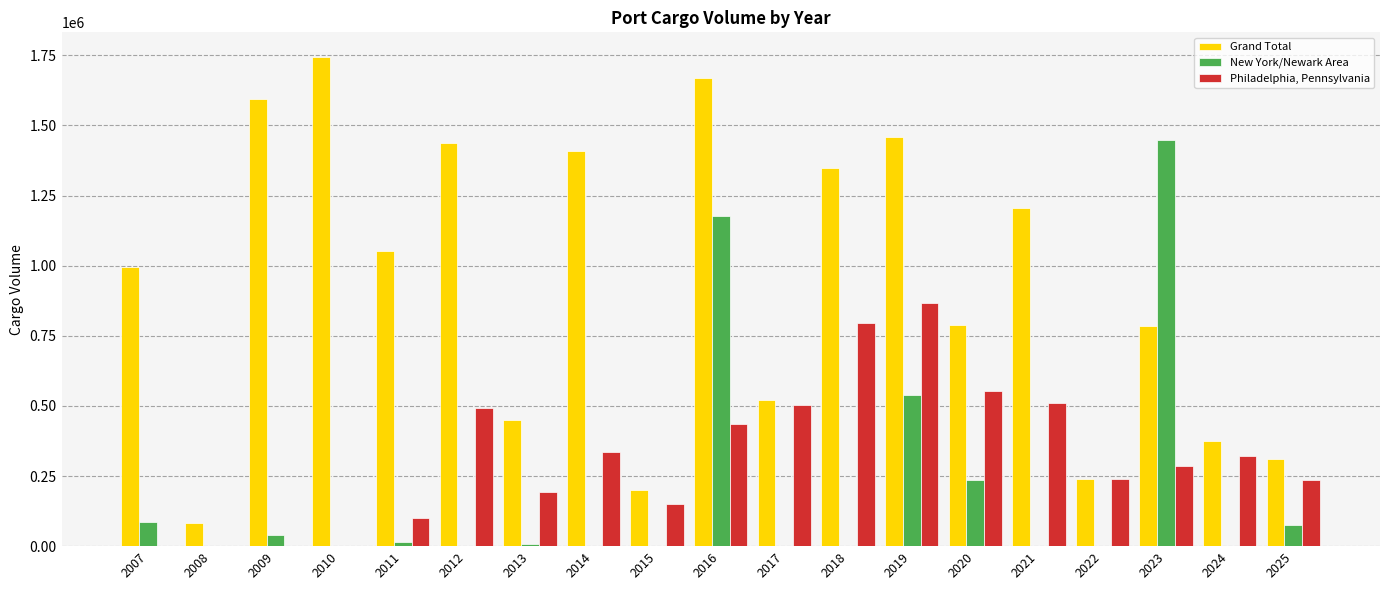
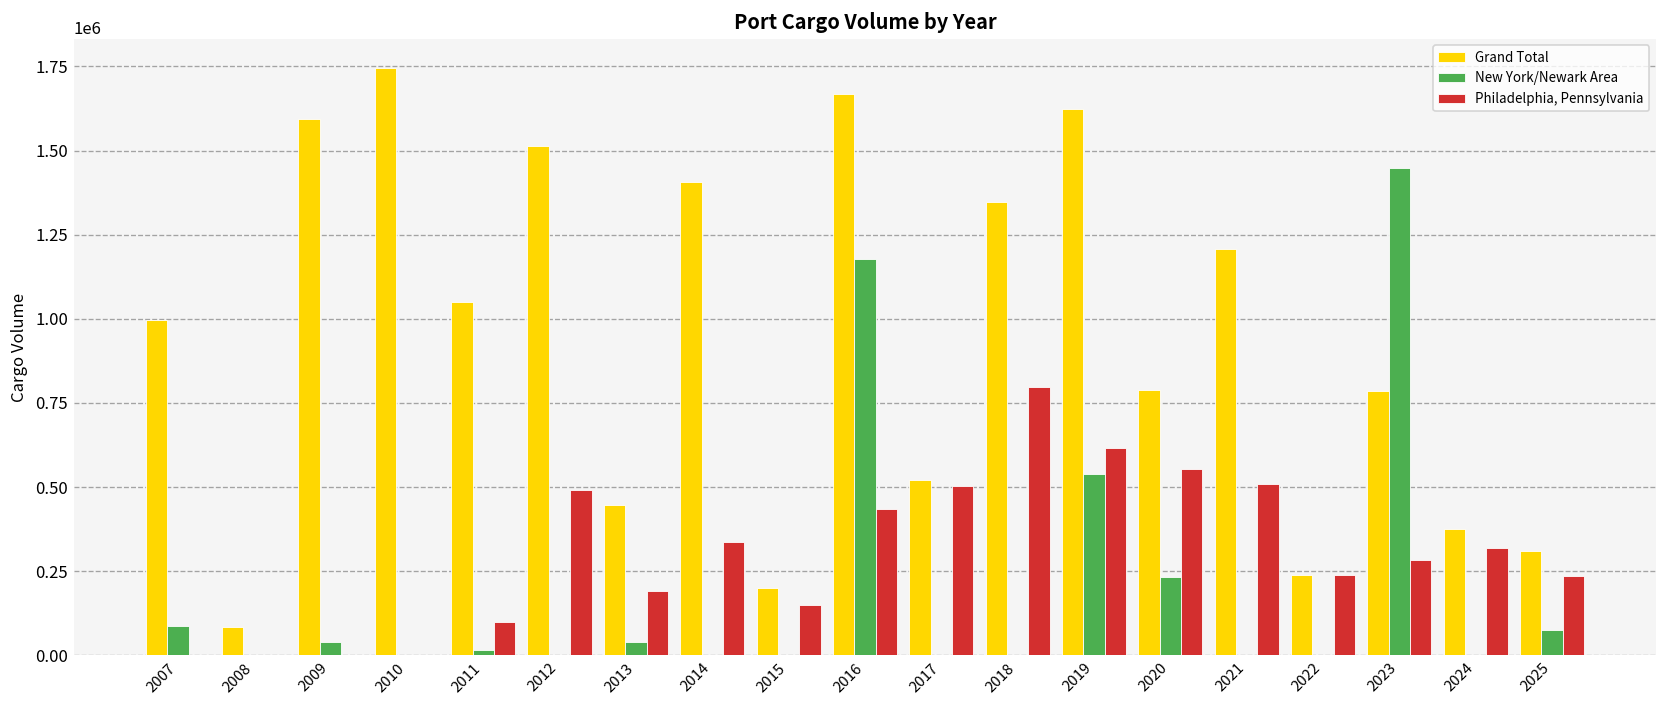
Grand Total, 2012: 1440000 -> 1510000
New York/Newark Area, 2013: 10000 -> 40000
Grand Total, 2019: 1460000 -> 1620000
Philadelphia, Pennsylvania, 2019: 870000 -> 620000
